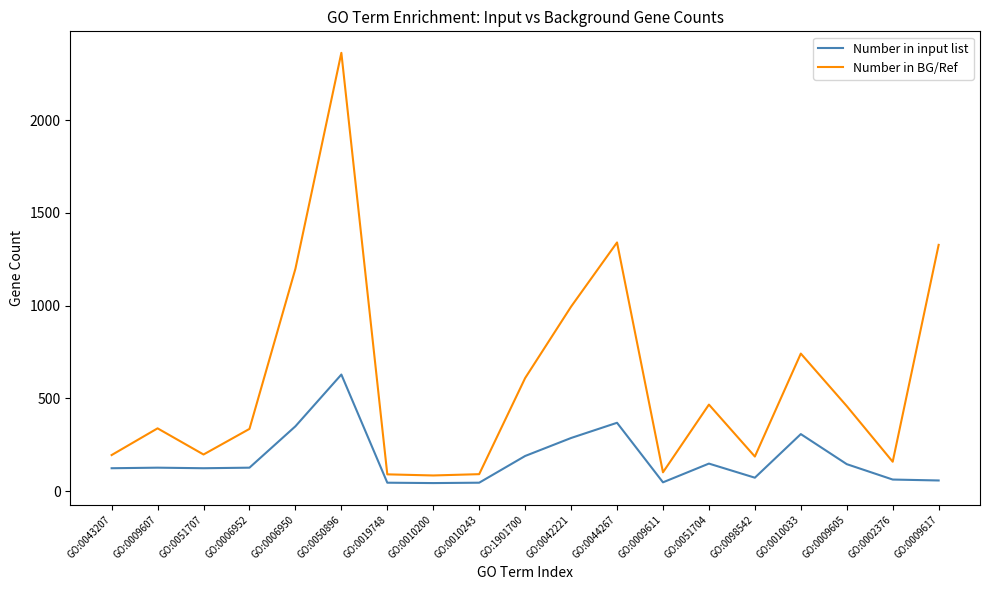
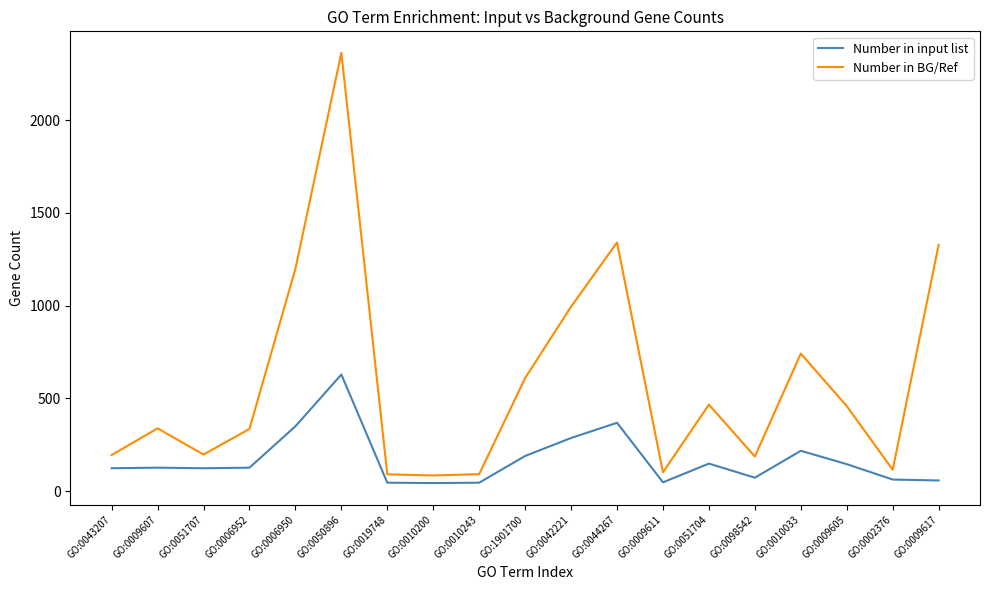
Number in input list, GO:0010033: 310 -> 220
Number in BG/Ref, GO:0002376: 160 -> 120
